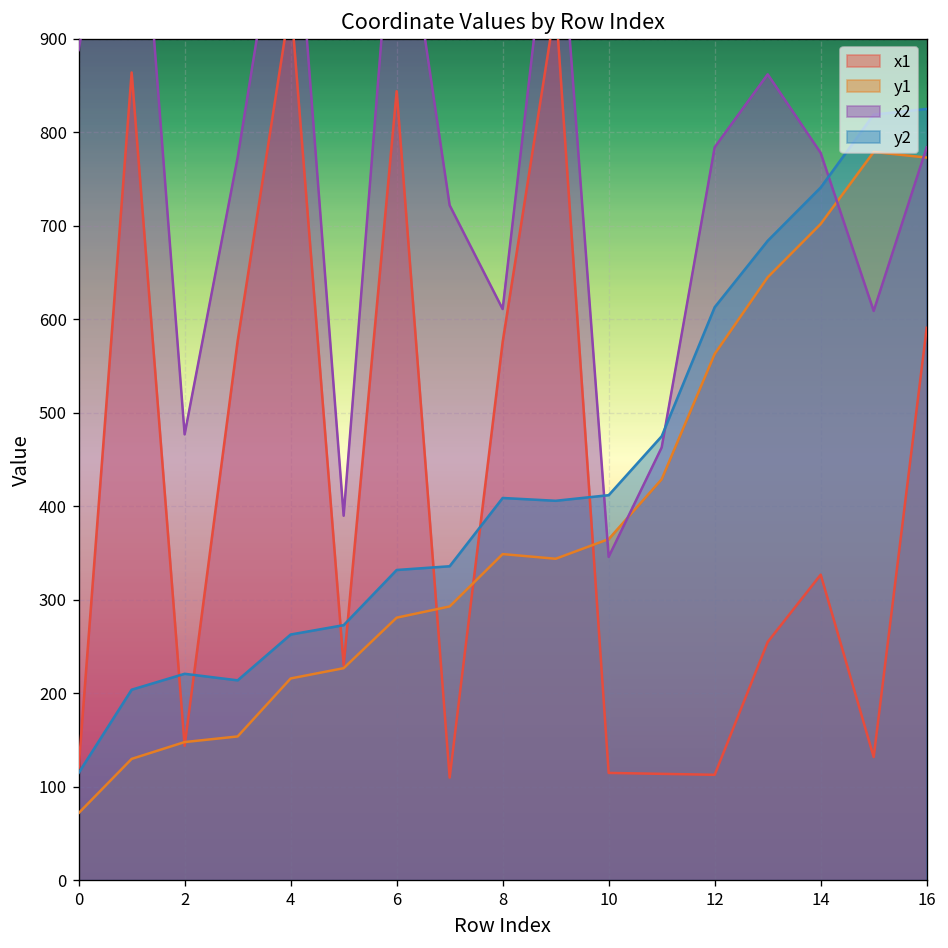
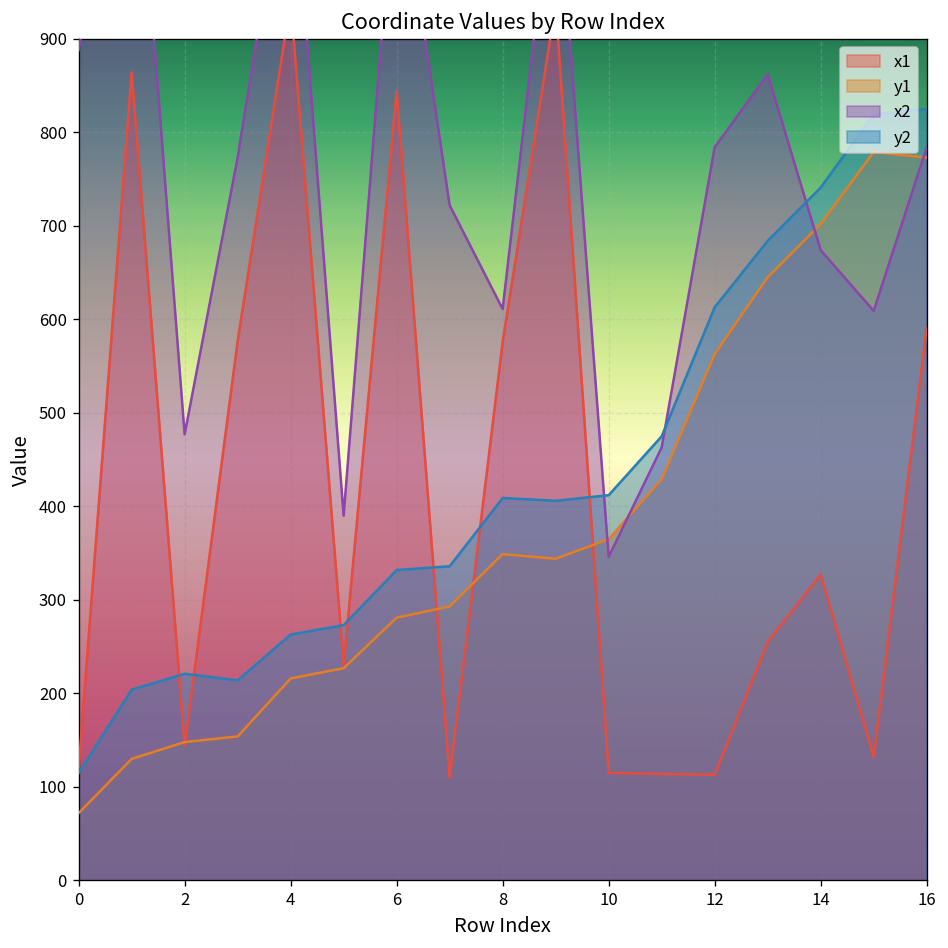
x2, 14: 780 -> 670
